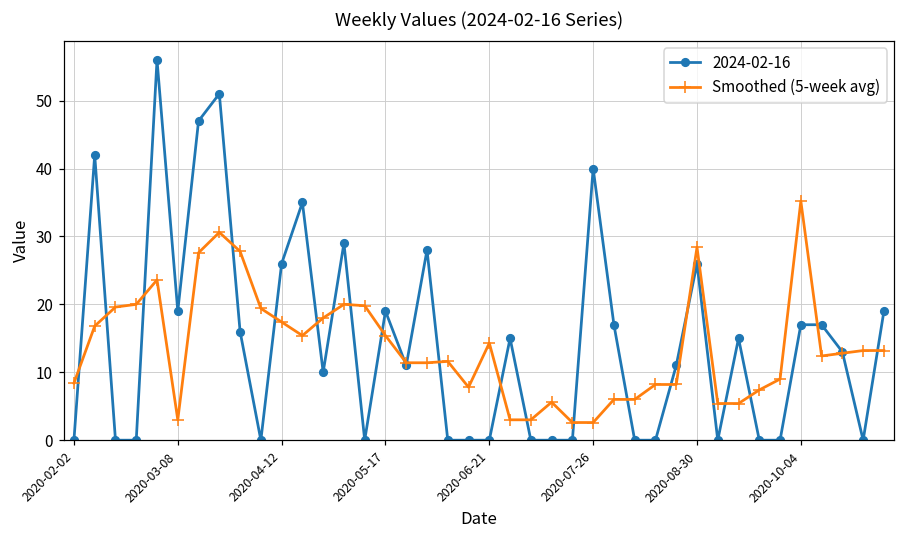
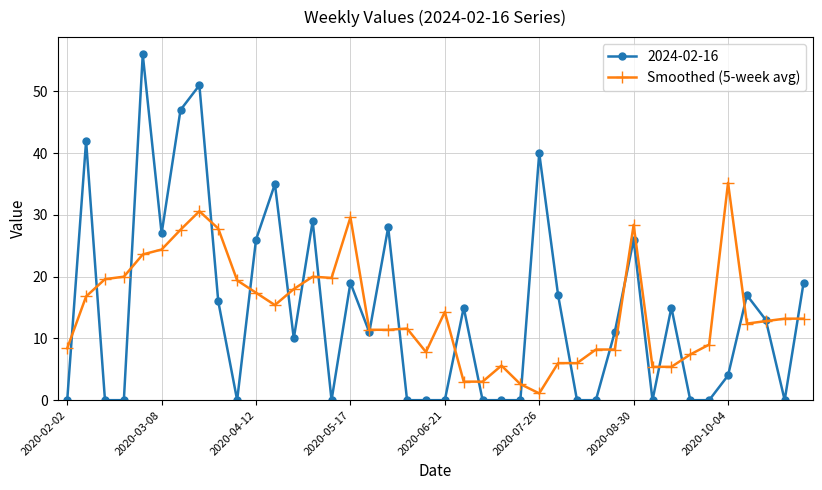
2024-02-16, 2020-03-08: 19 -> 27
Smoothed (5-week avg), 2020-03-08: 3 -> 24
Smoothed (5-week avg), 2020-05-17: 15 -> 30
Smoothed (5-week avg), 2020-07-26: 3 -> 1
2024-02-16, 2020-10-04: 17 -> 4
